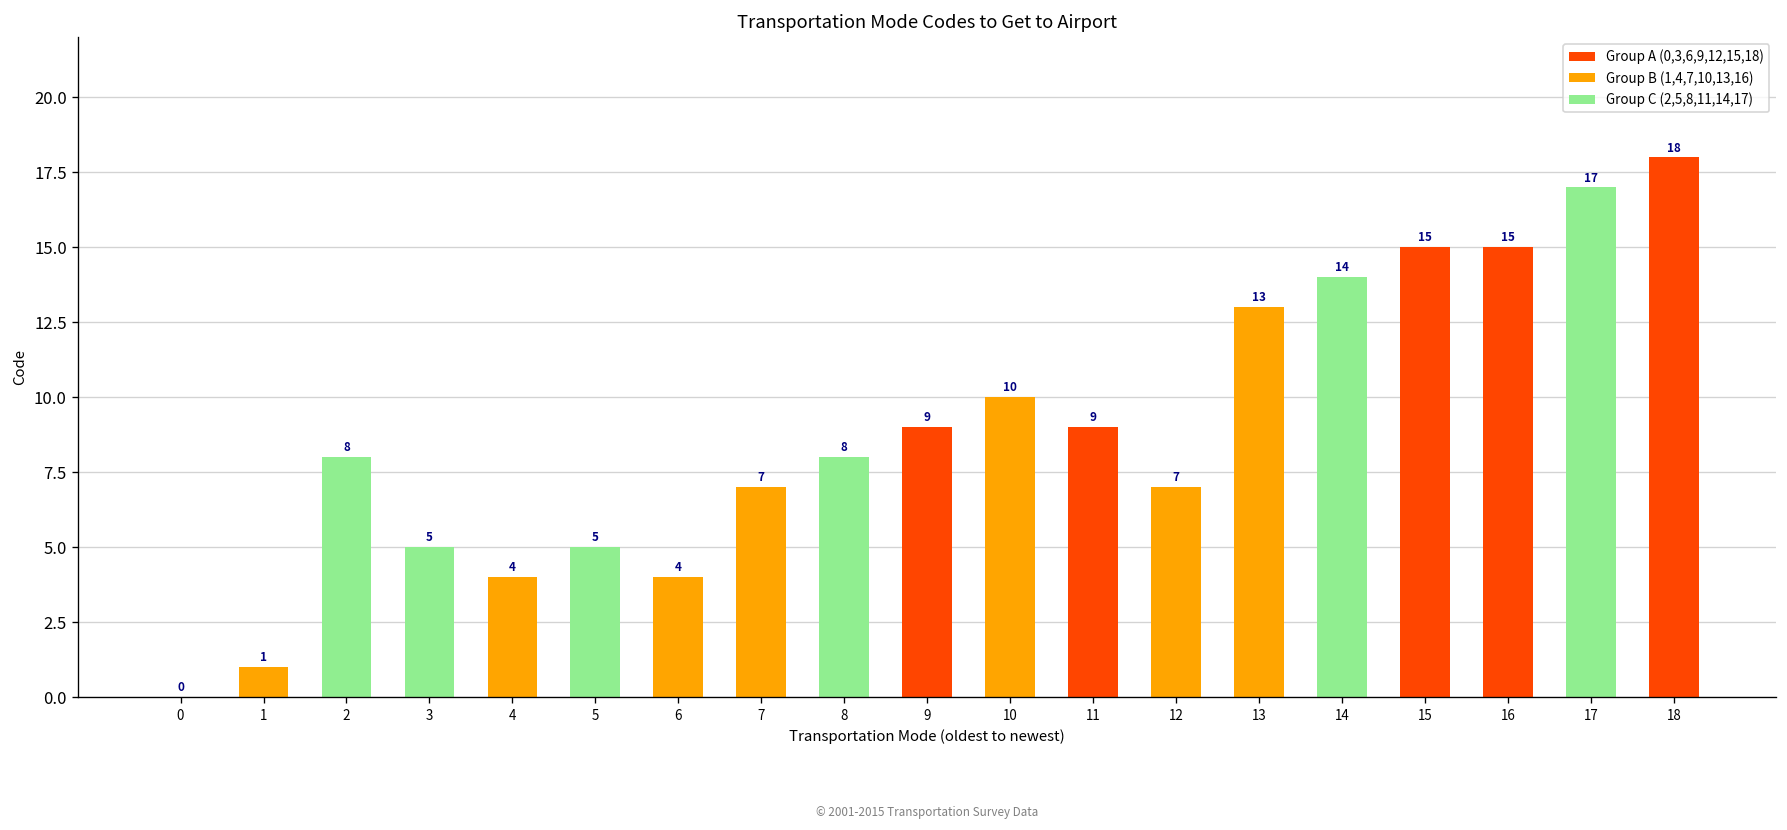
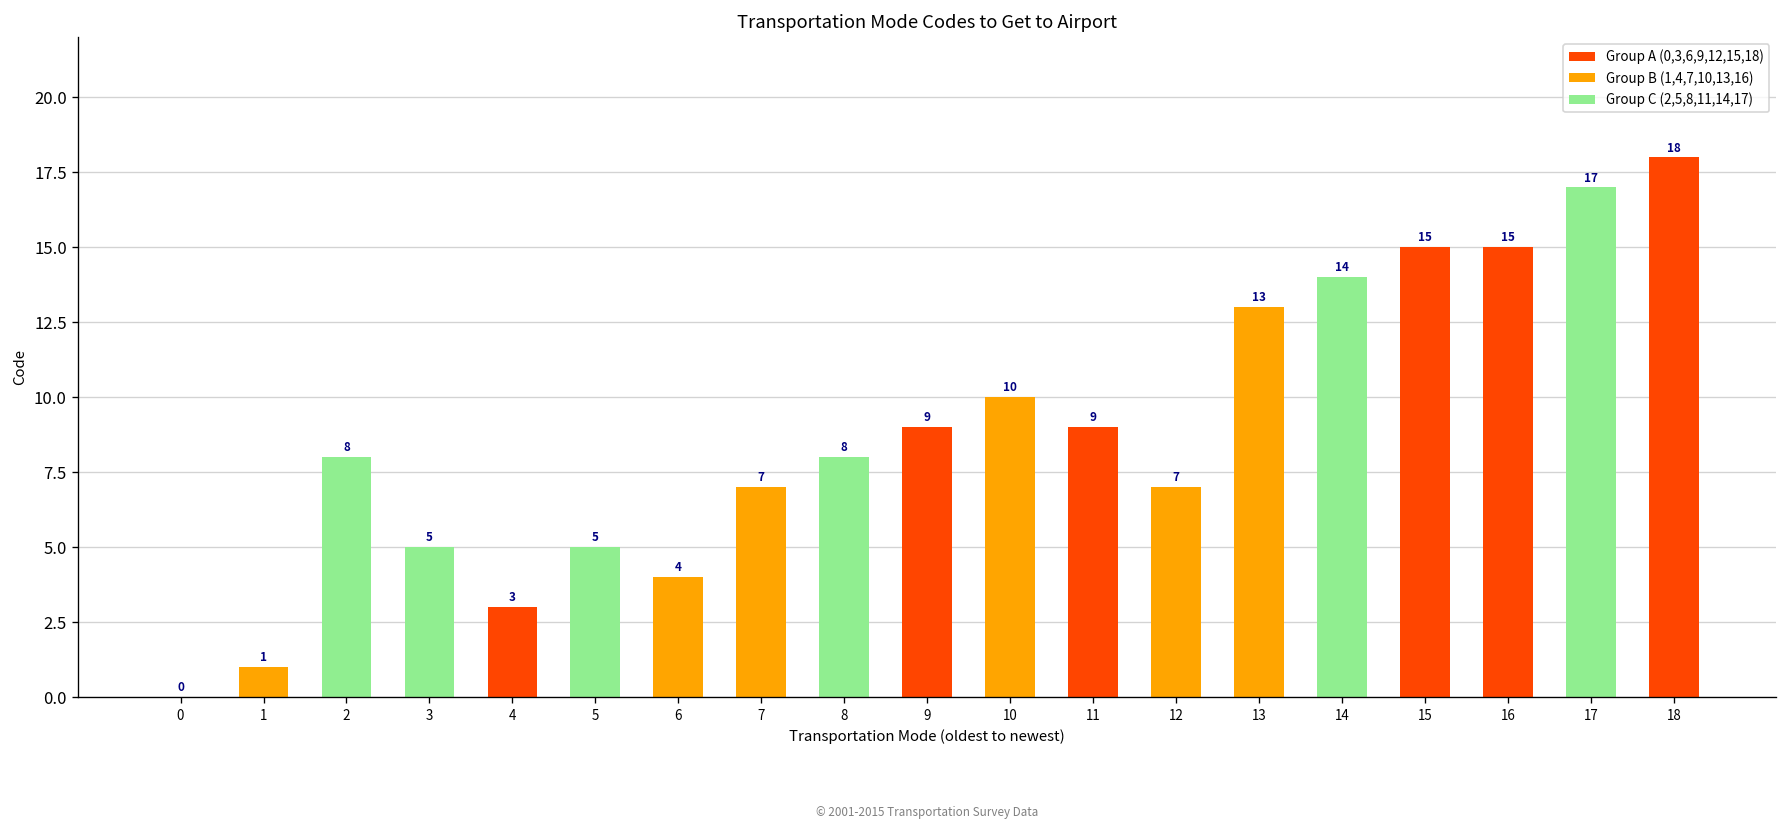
4: 4 -> 3
